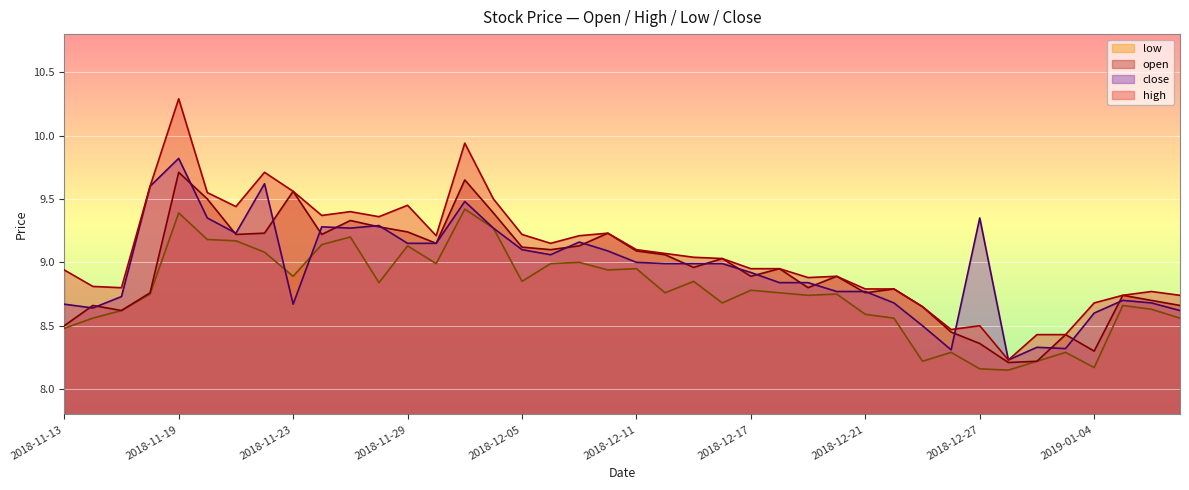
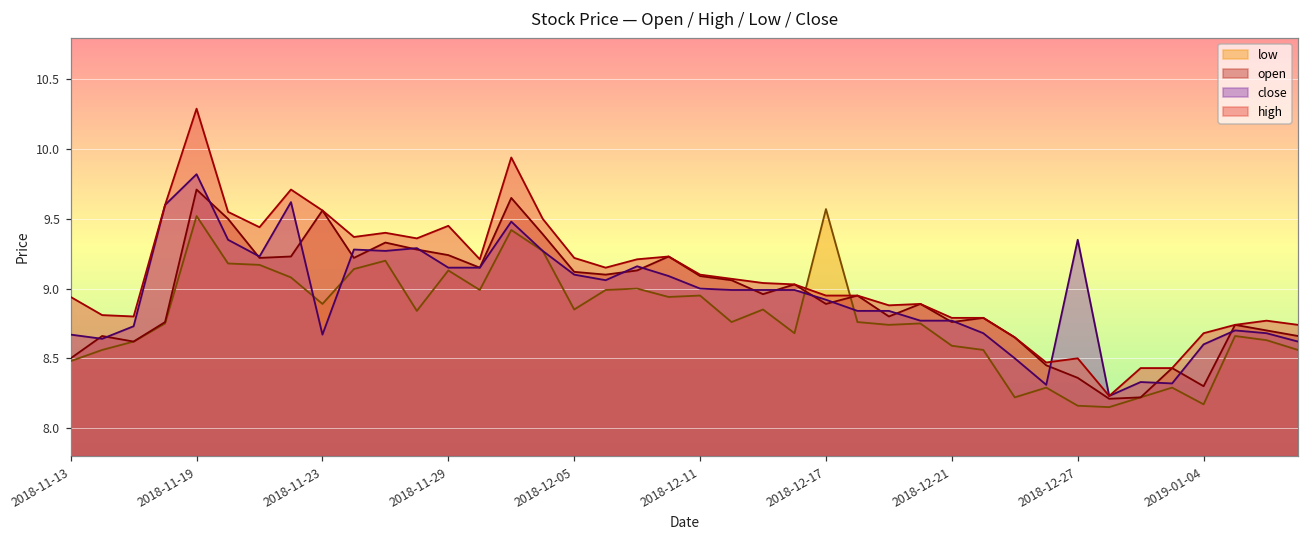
low, 2018-11-19: 9.39 -> 9.52
low, 2018-12-17: 8.78 -> 9.57
